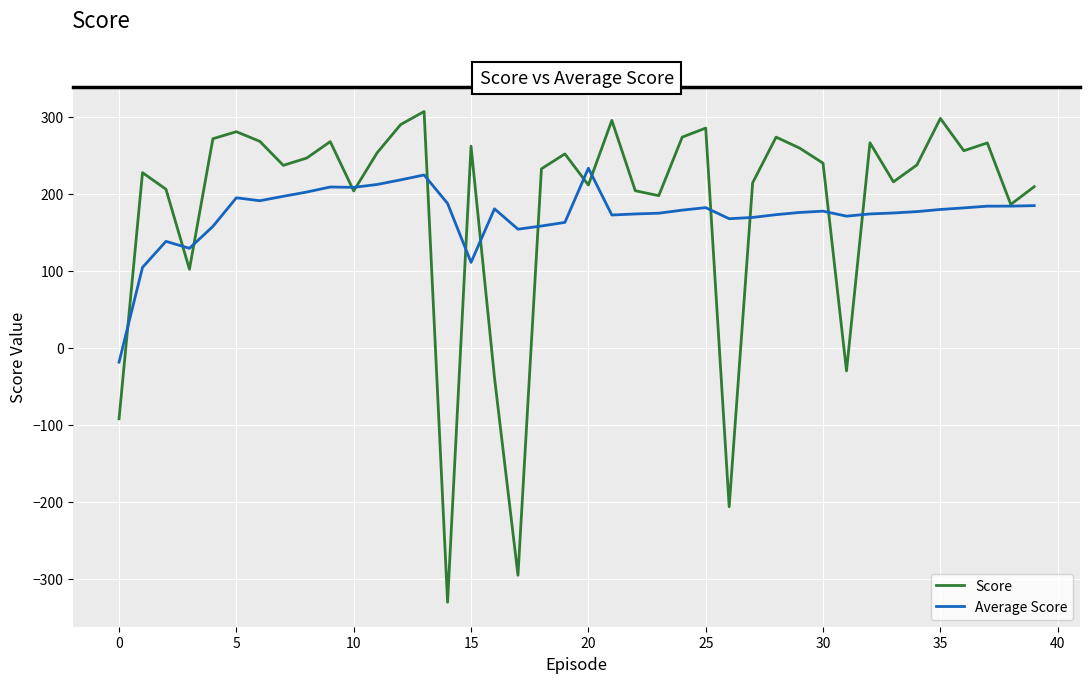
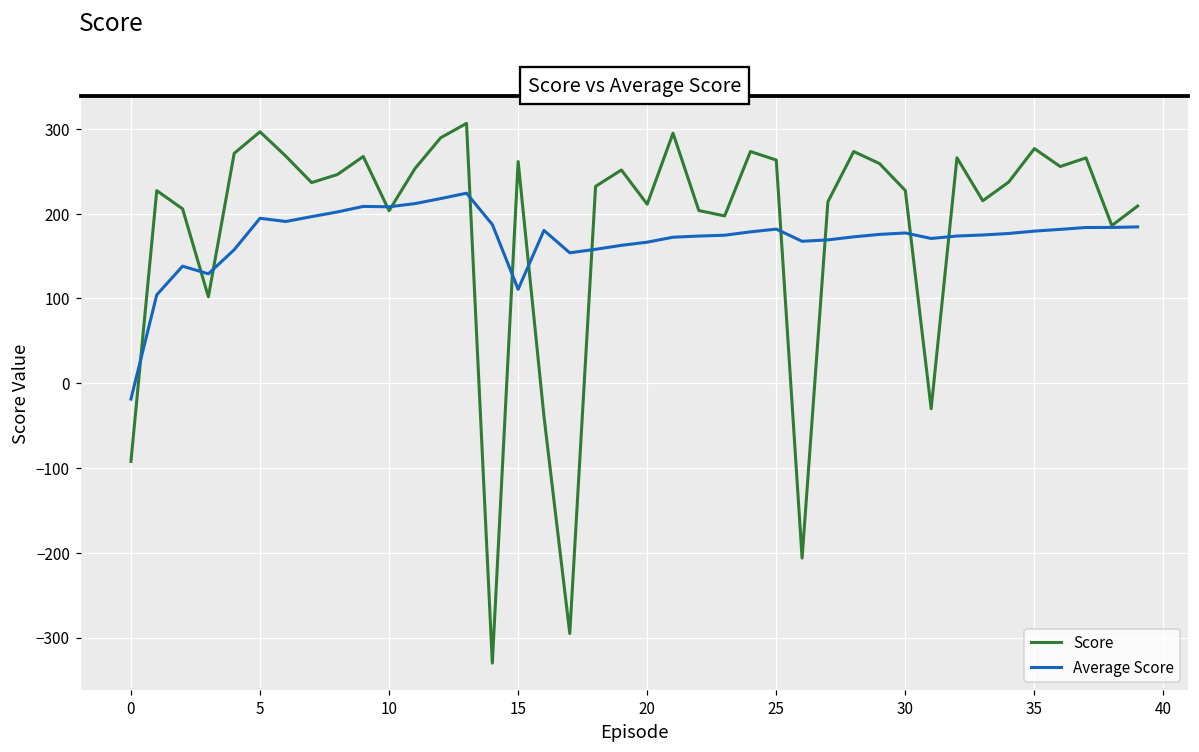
Score, 5: 280 -> 300
Average Score, 20: 230 -> 170
Score, 25: 290 -> 260
Score, 30: 240 -> 230
Score, 35: 300 -> 280
